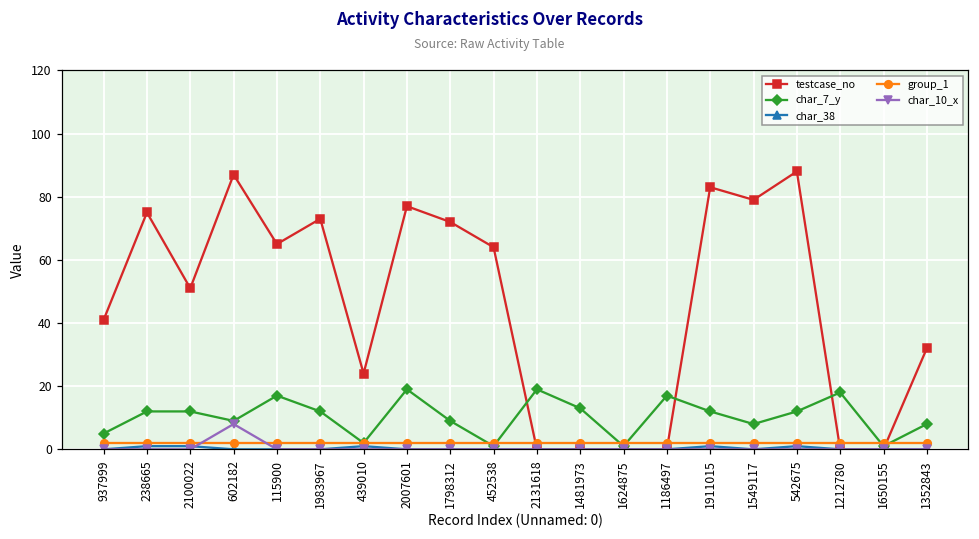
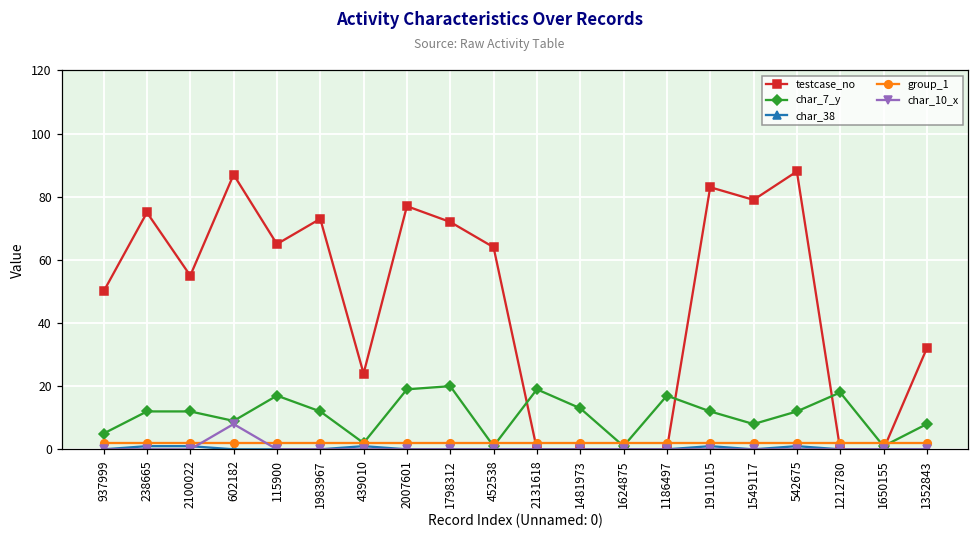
testcase_no, 937999: 41 -> 50
testcase_no, 2100022: 51 -> 55
char_7_y, 1798312: 9 -> 20
